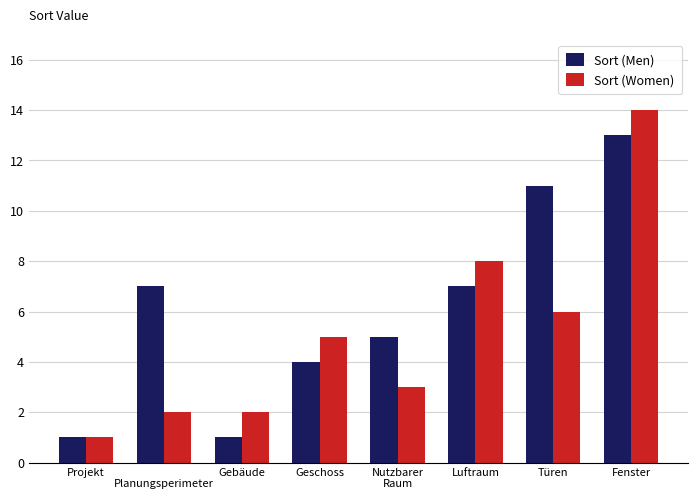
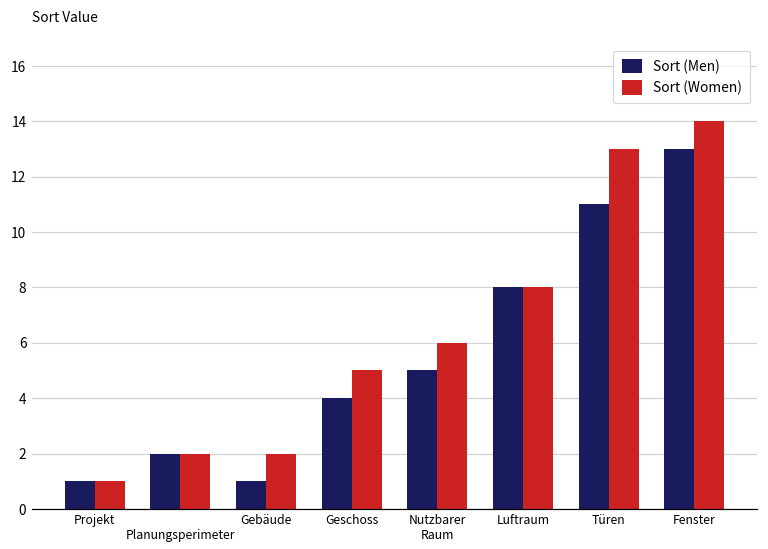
Sort (Men), Planungsperimeter: 7 -> 2
Sort (Women), Nutzbarer Raum: 3 -> 6
Sort (Men), Luftraum: 7 -> 8
Sort (Women), Türen: 6 -> 13
